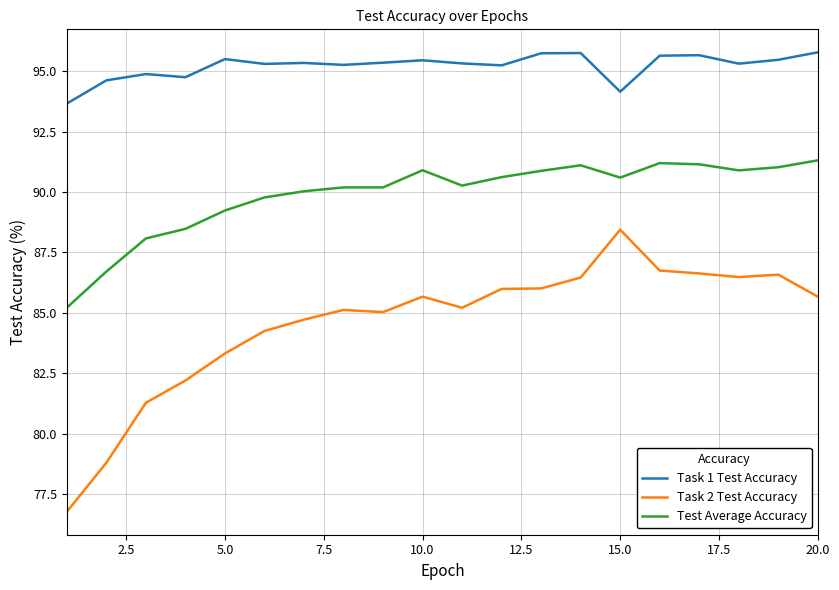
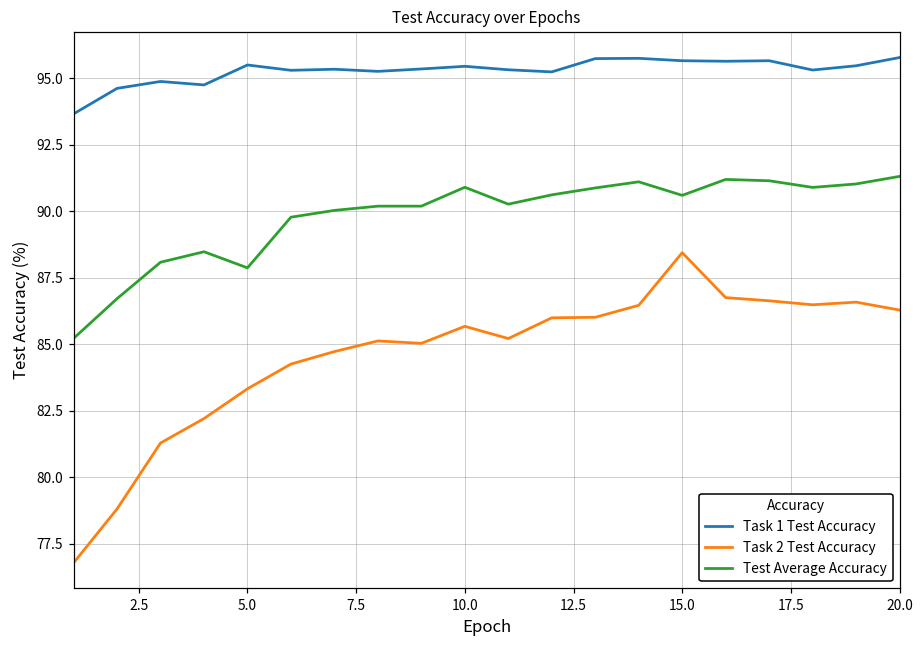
Test Average Accuracy, 5.0: 89.2 -> 87.9
Task 1 Test Accuracy, 15.0: 94.2 -> 95.7
Task 2 Test Accuracy, 20.0: 85.7 -> 86.3
